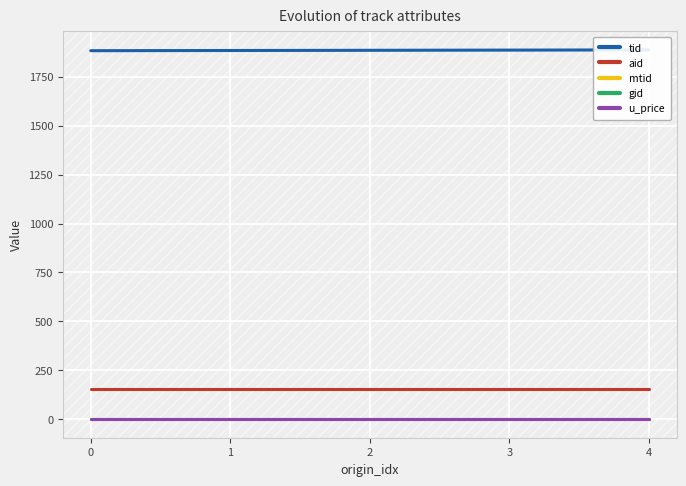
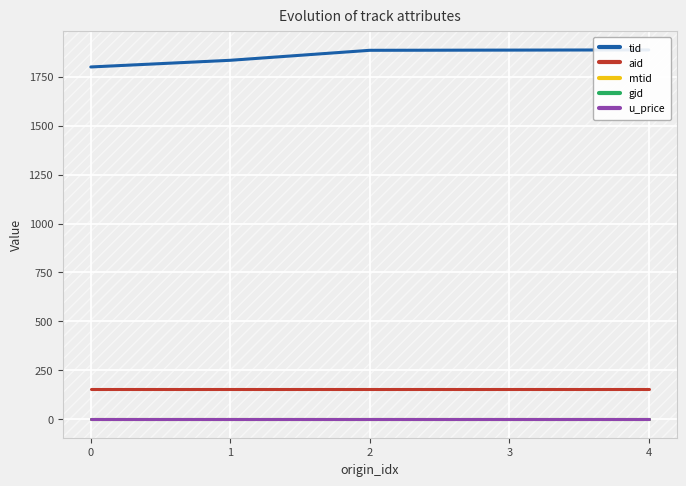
tid, 0: 1880 -> 1800
tid, 1: 1880 -> 1830
